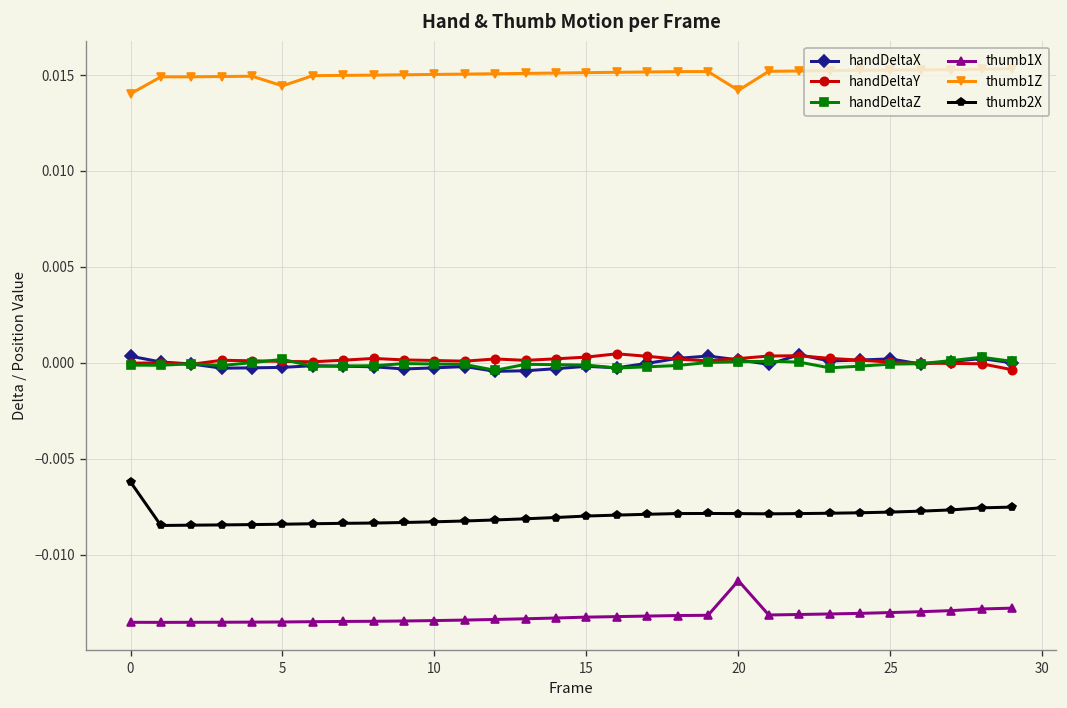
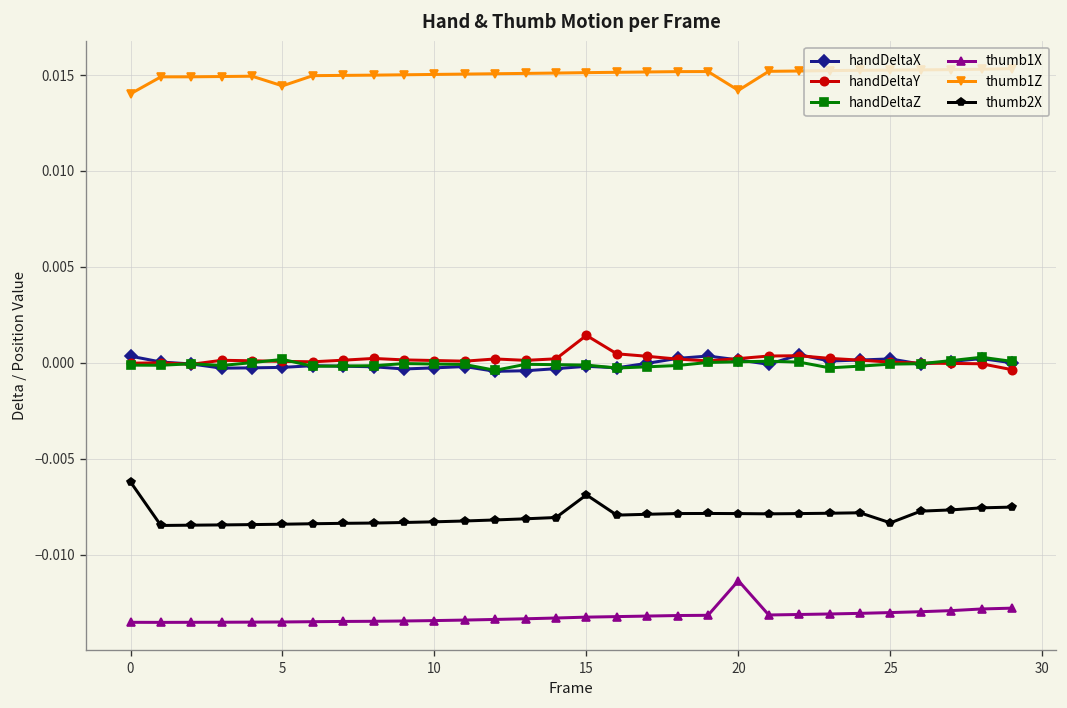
handDeltaY, 15: 0.0003 -> 0.0014
thumb2X, 15: -0.0080 -> -0.0069
thumb2X, 25: -0.0078 -> -0.0083
